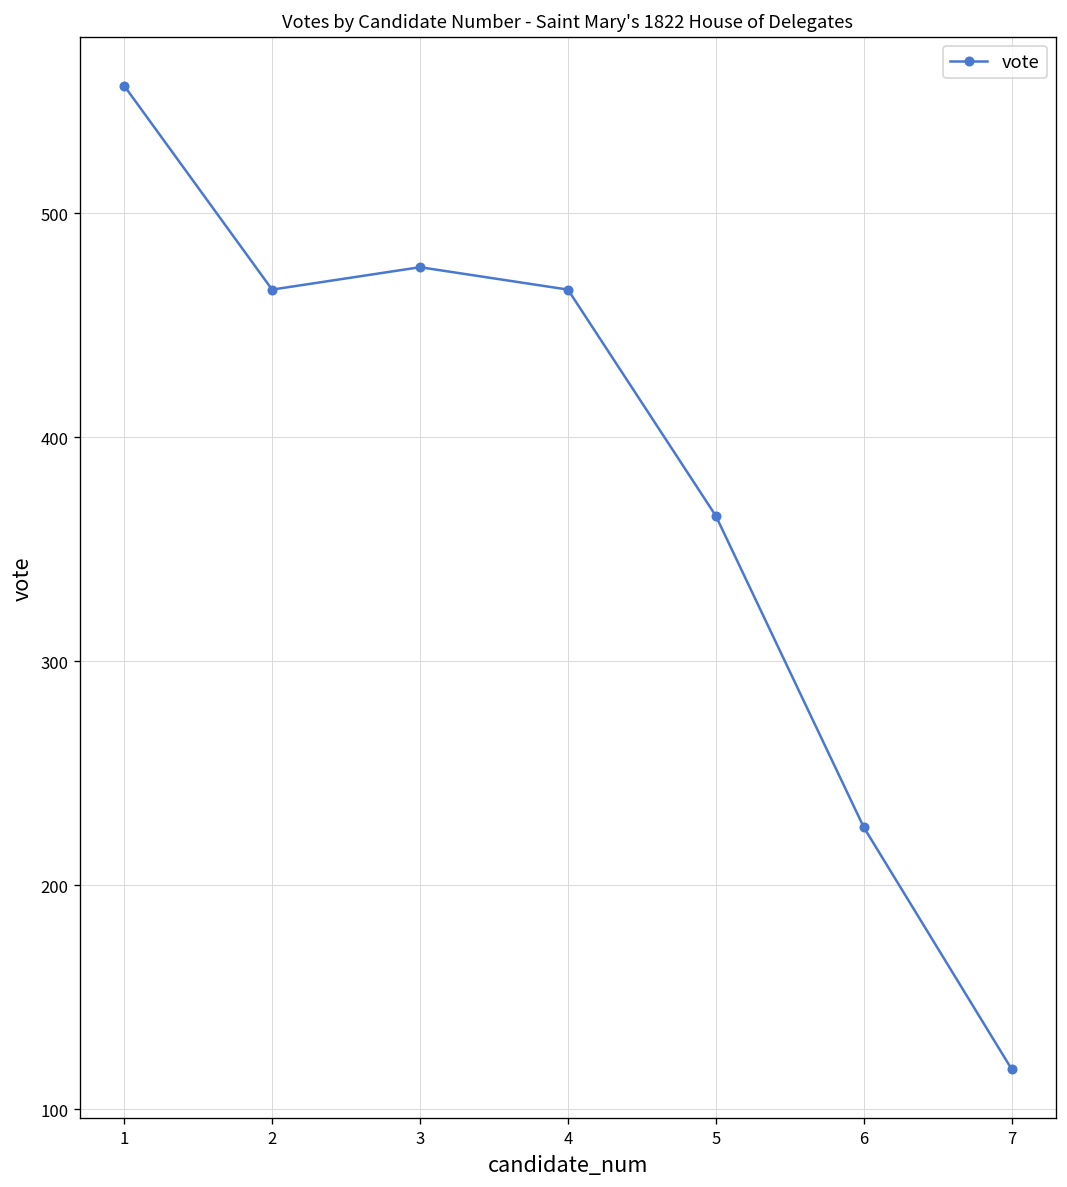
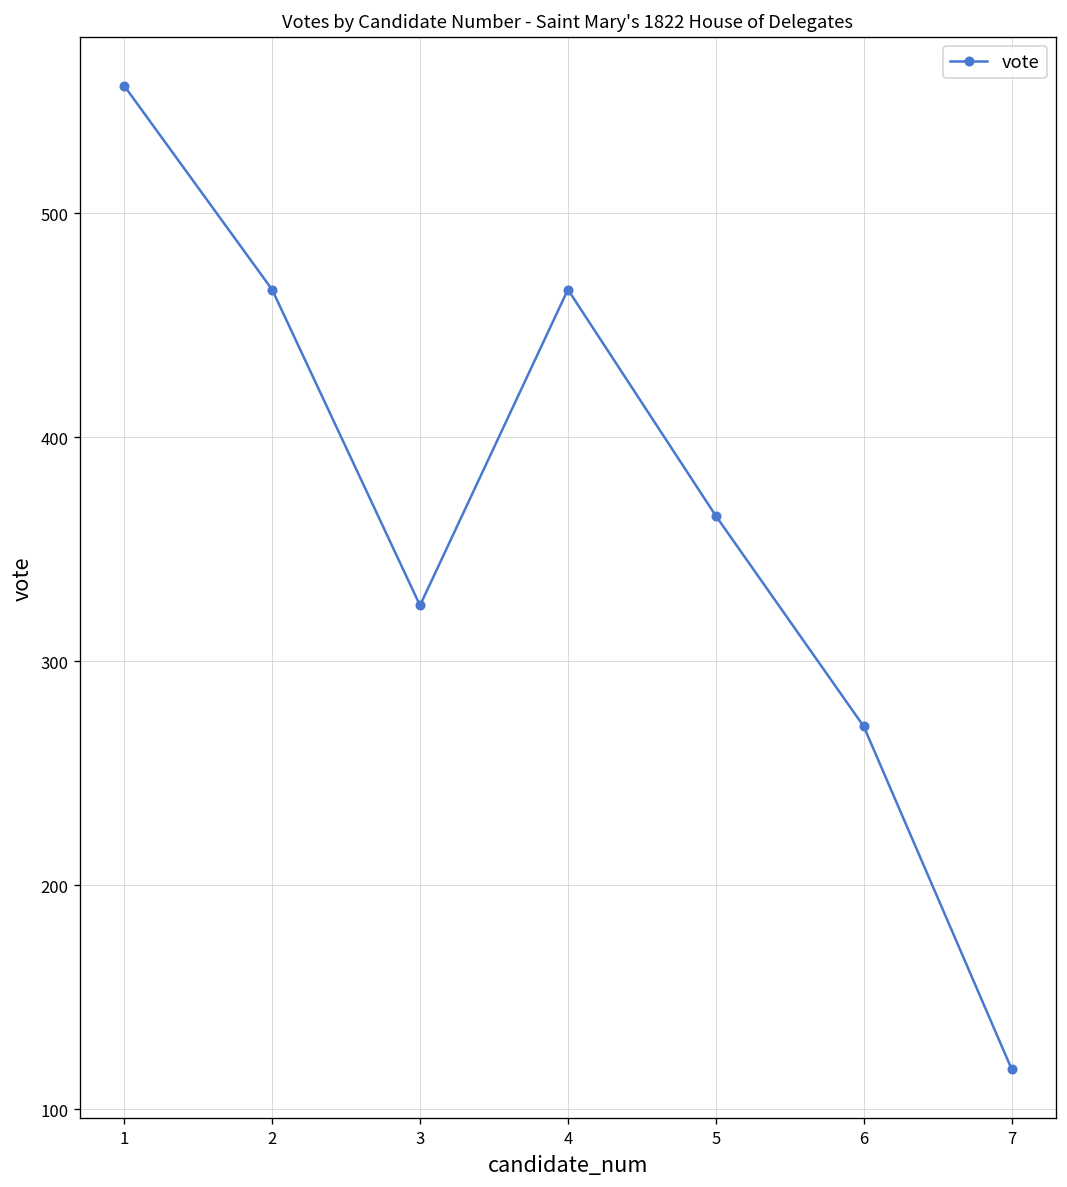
3: 476 -> 325
6: 226 -> 271
